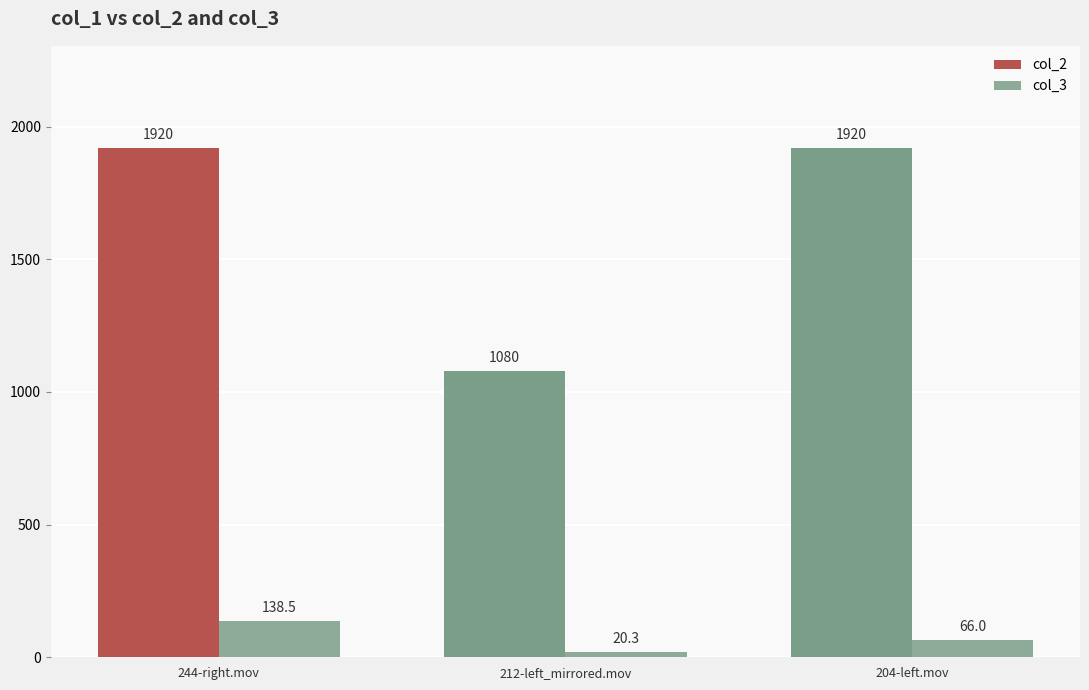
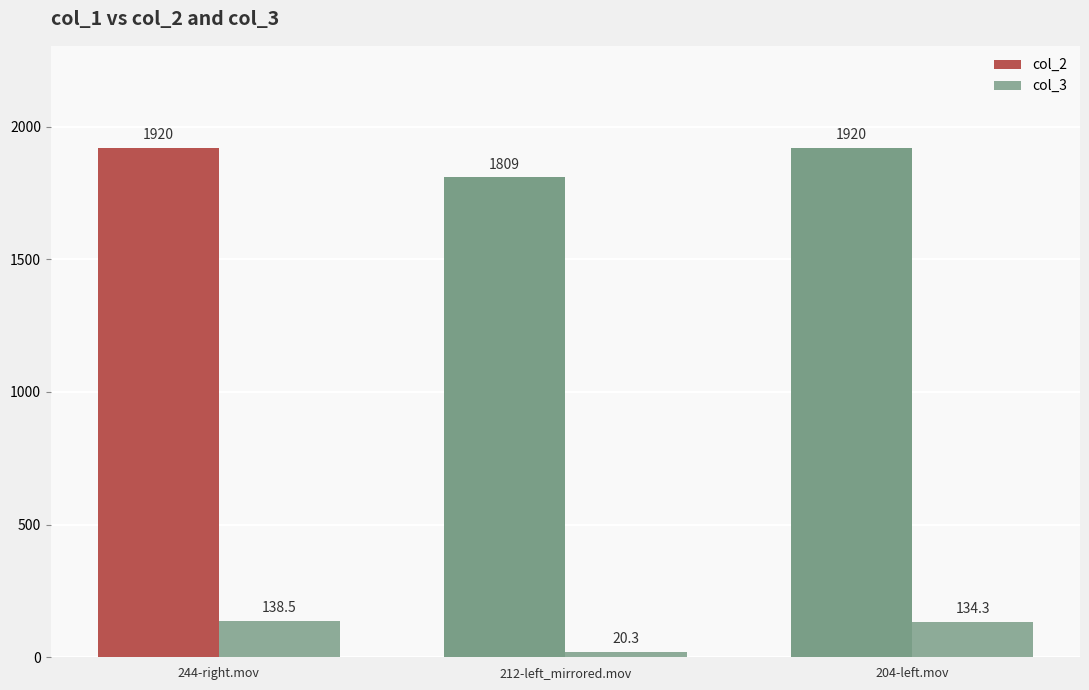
col_2, 212-left_mirrored.mov: 1080 -> 1809
col_3, 204-left.mov: 66.0 -> 134.3
